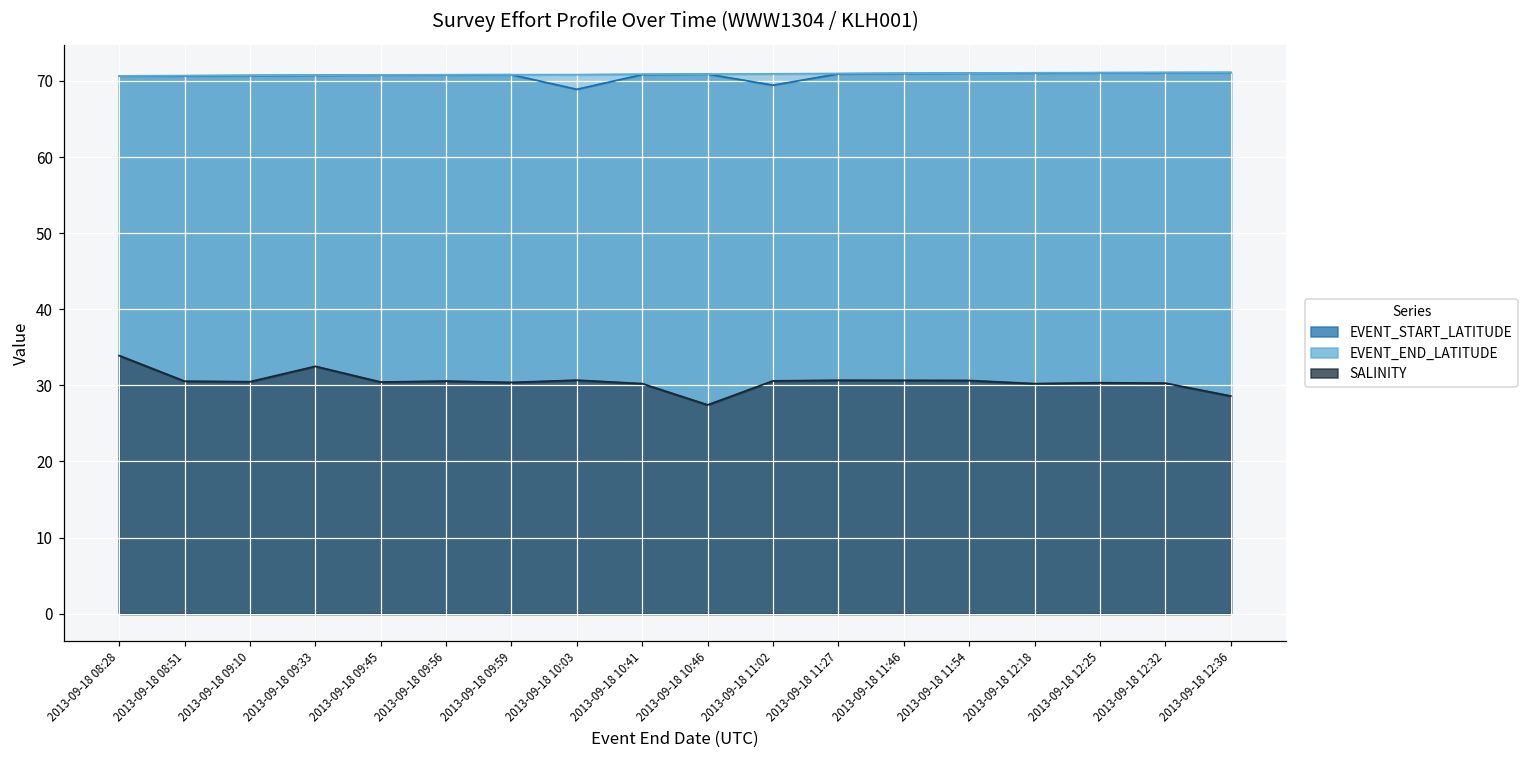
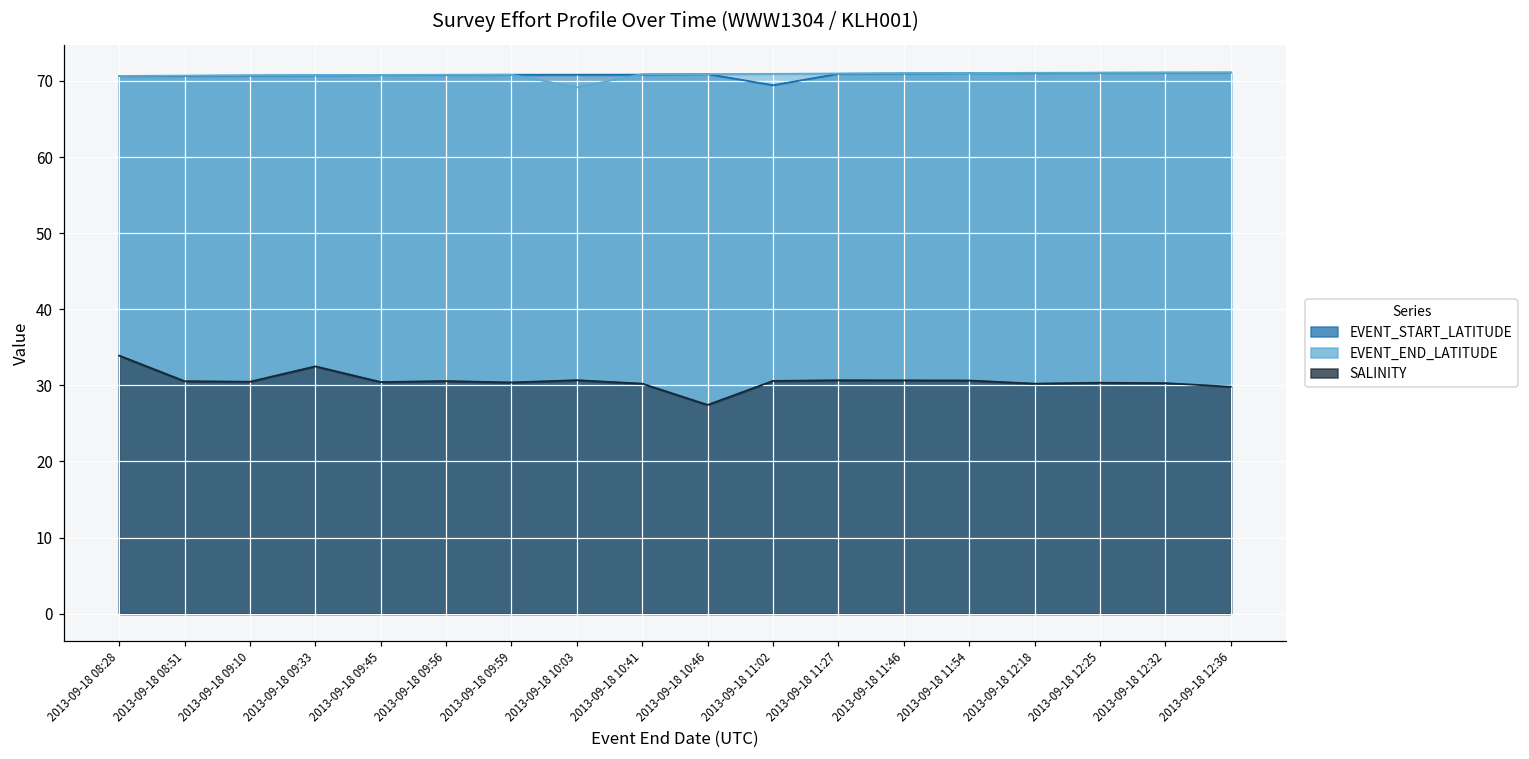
EVENT_START_LATITUDE, 2013-09-18 10:03: 69 -> 71
EVENT_END_LATITUDE, 2013-09-18 10:03: 71 -> 69
SALINITY, 2013-09-18 12:36: 29 -> 30
